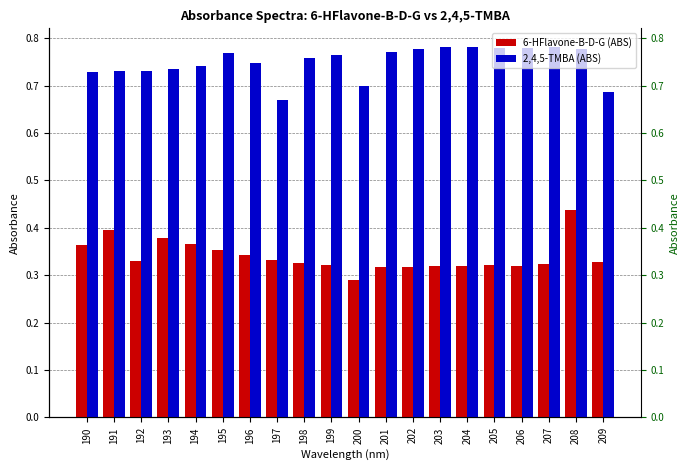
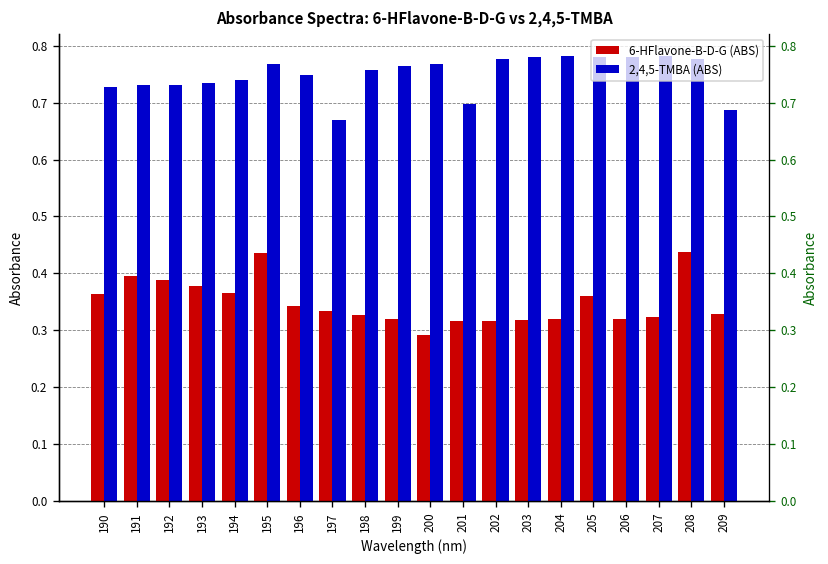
6-HFlavone-B-D-G (ABS), 192: 0.33 -> 0.39
6-HFlavone-B-D-G (ABS), 195: 0.35 -> 0.44
2,4,5-TMBA (ABS), 200: 0.70 -> 0.77
2,4,5-TMBA (ABS), 201: 0.77 -> 0.70
6-HFlavone-B-D-G (ABS), 205: 0.32 -> 0.36
